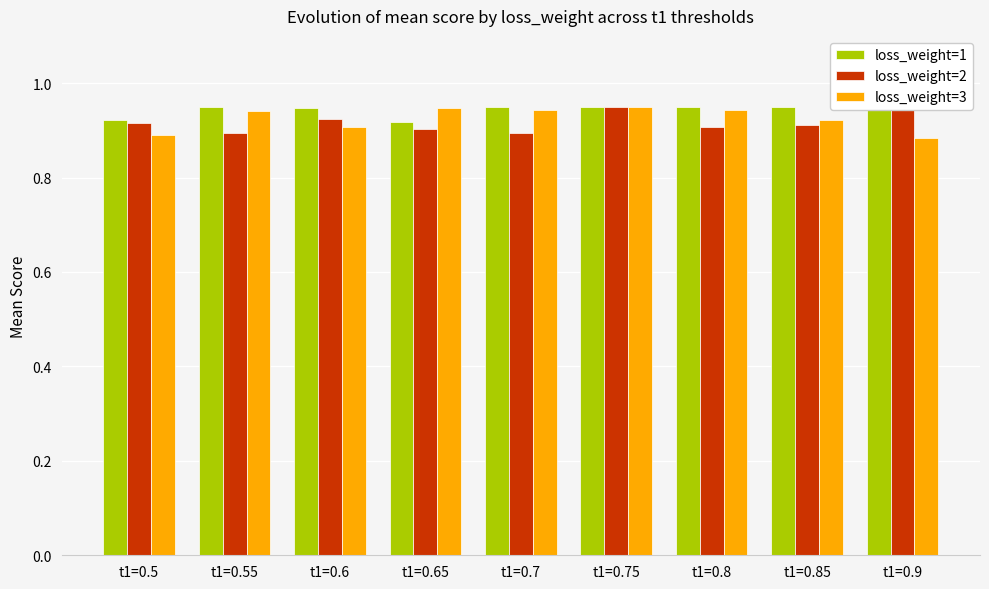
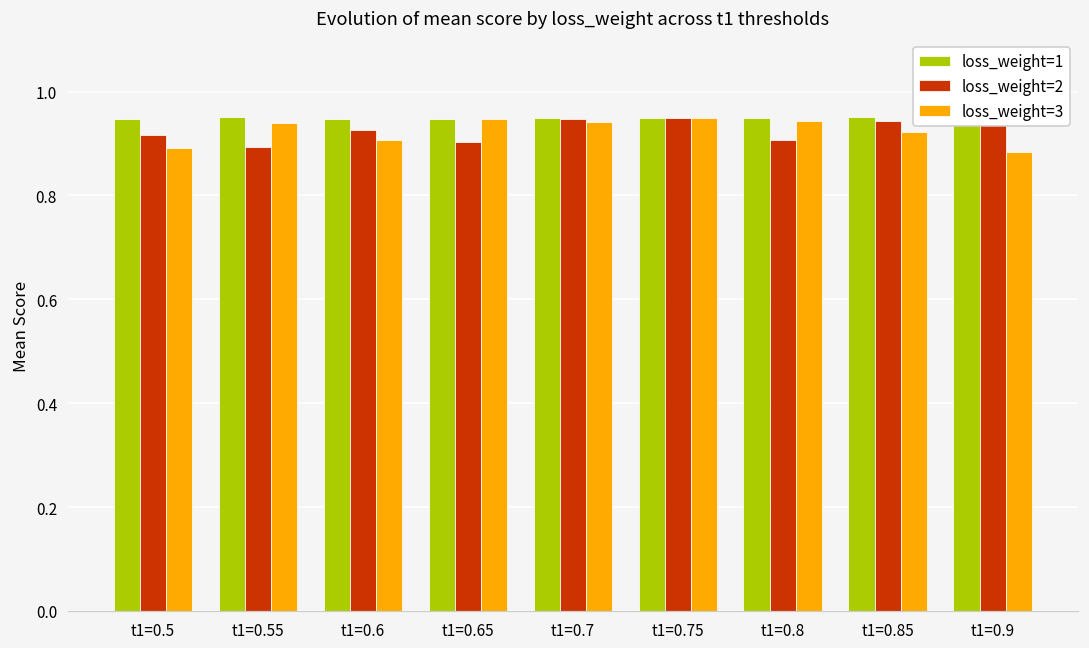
loss_weight=1, t1=0.5: 0.92 -> 0.95
loss_weight=1, t1=0.65: 0.92 -> 0.95
loss_weight=2, t1=0.7: 0.90 -> 0.95
loss_weight=2, t1=0.85: 0.91 -> 0.94
